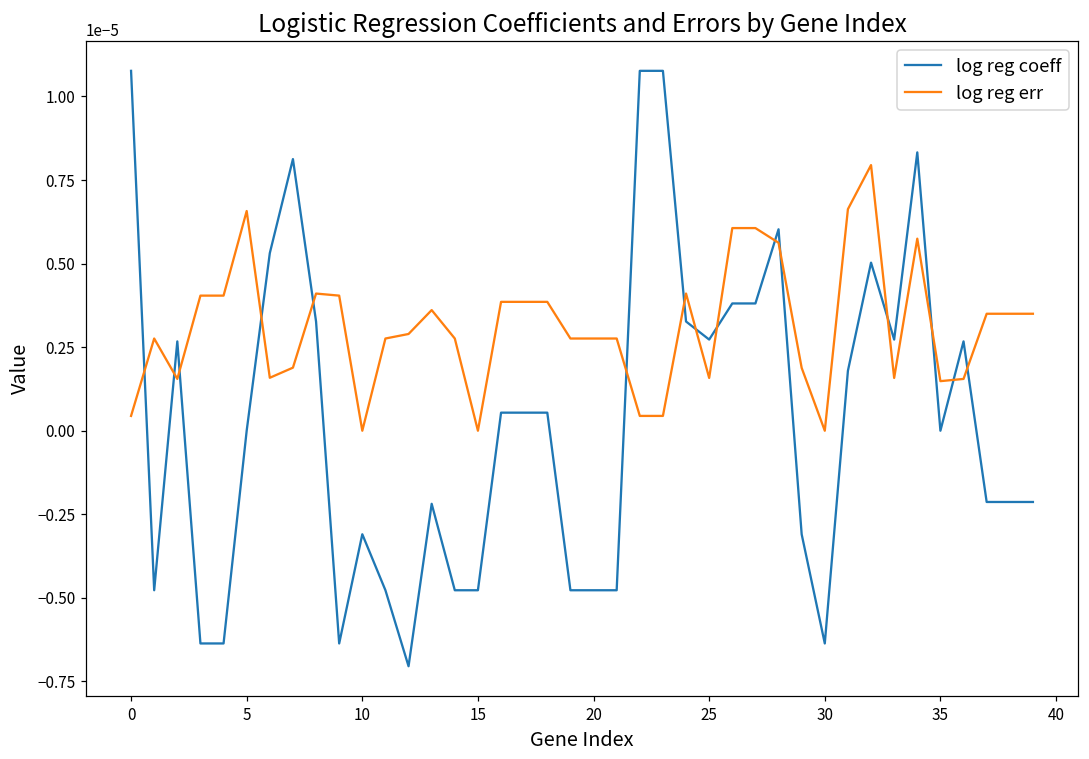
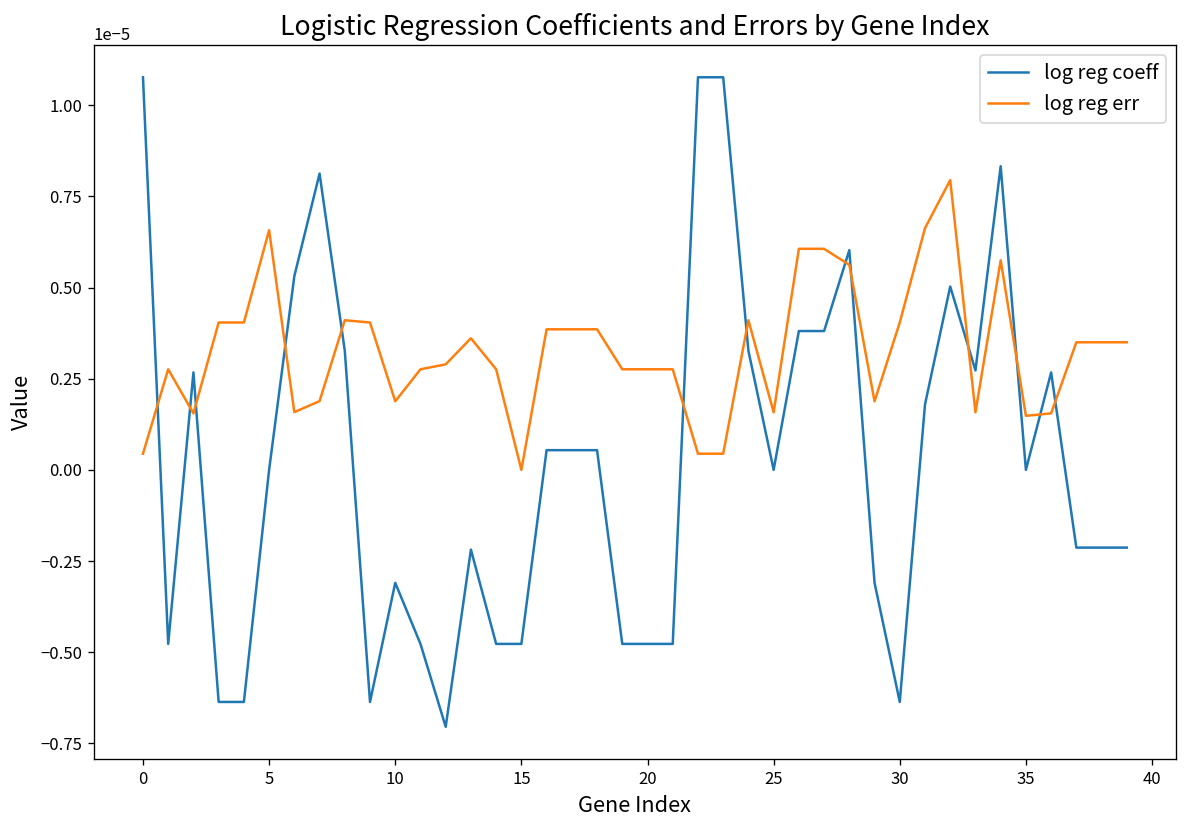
log reg err, 10: 0.000000 -> 0.000002
log reg coeff, 25: 0.000003 -> 0.000000
log reg err, 30: 0.000000 -> 0.000004
